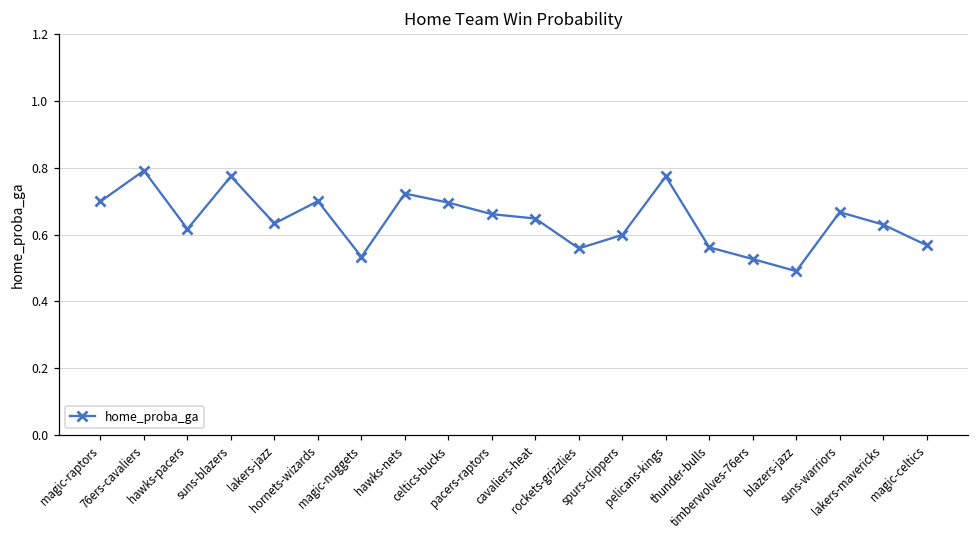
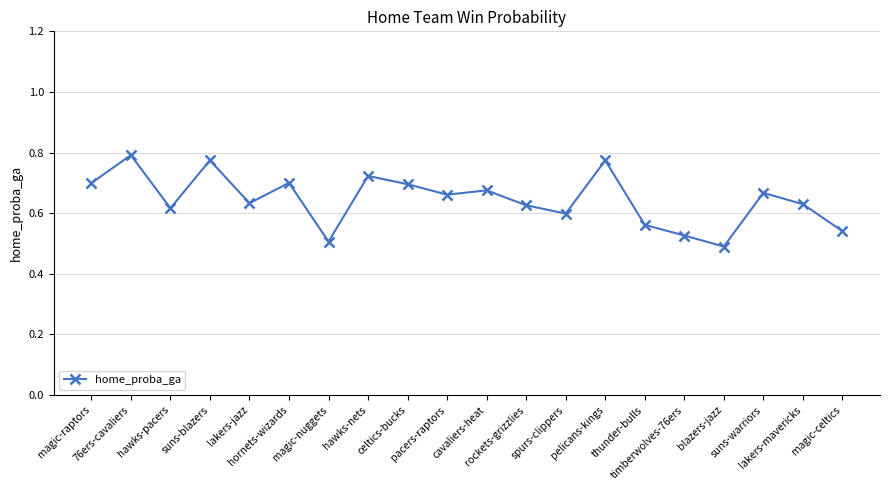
magic-nuggets: 0.53 -> 0.51
cavaliers-heat: 0.65 -> 0.68
rockets-grizzlies: 0.56 -> 0.63
magic-celtics: 0.57 -> 0.54
